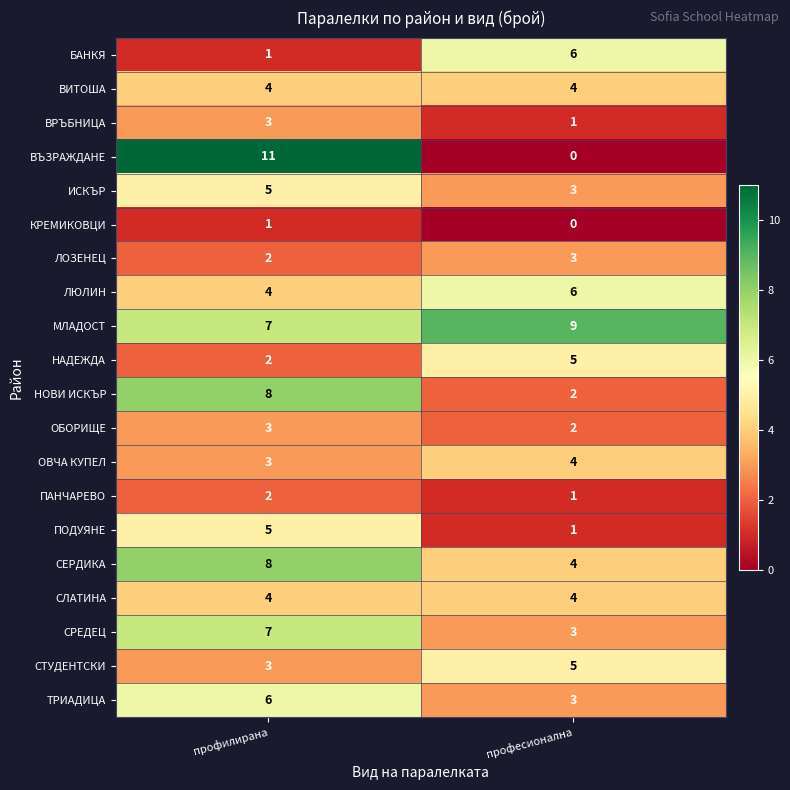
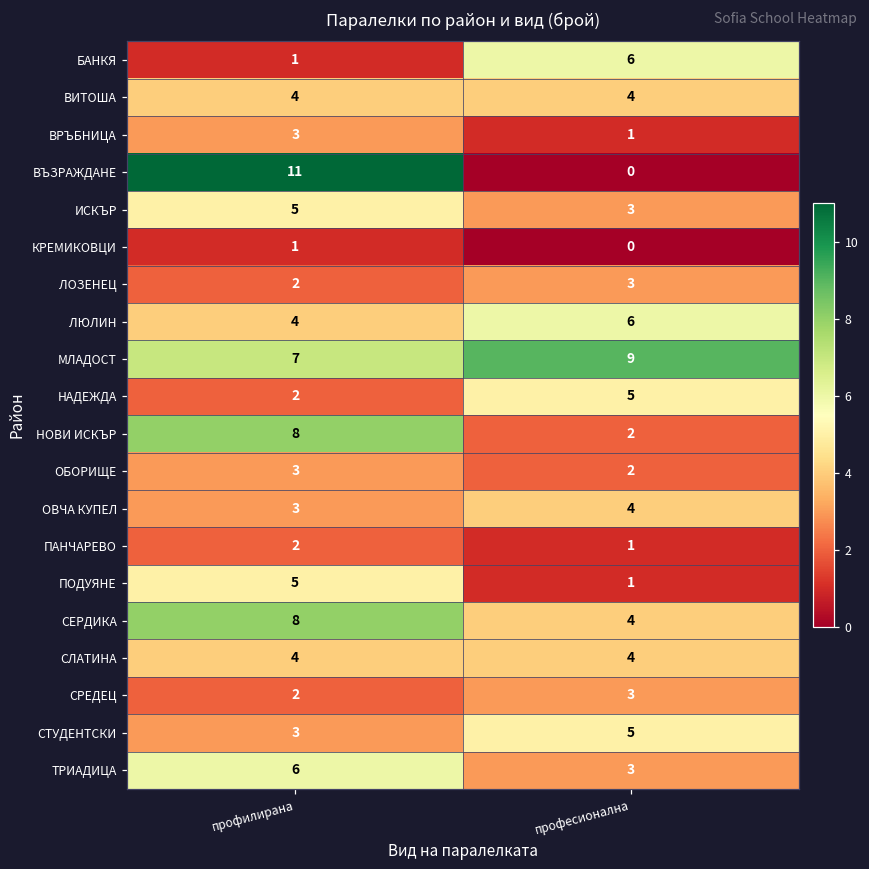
СРЕДЕЦ, профилирана: 7 -> 2
